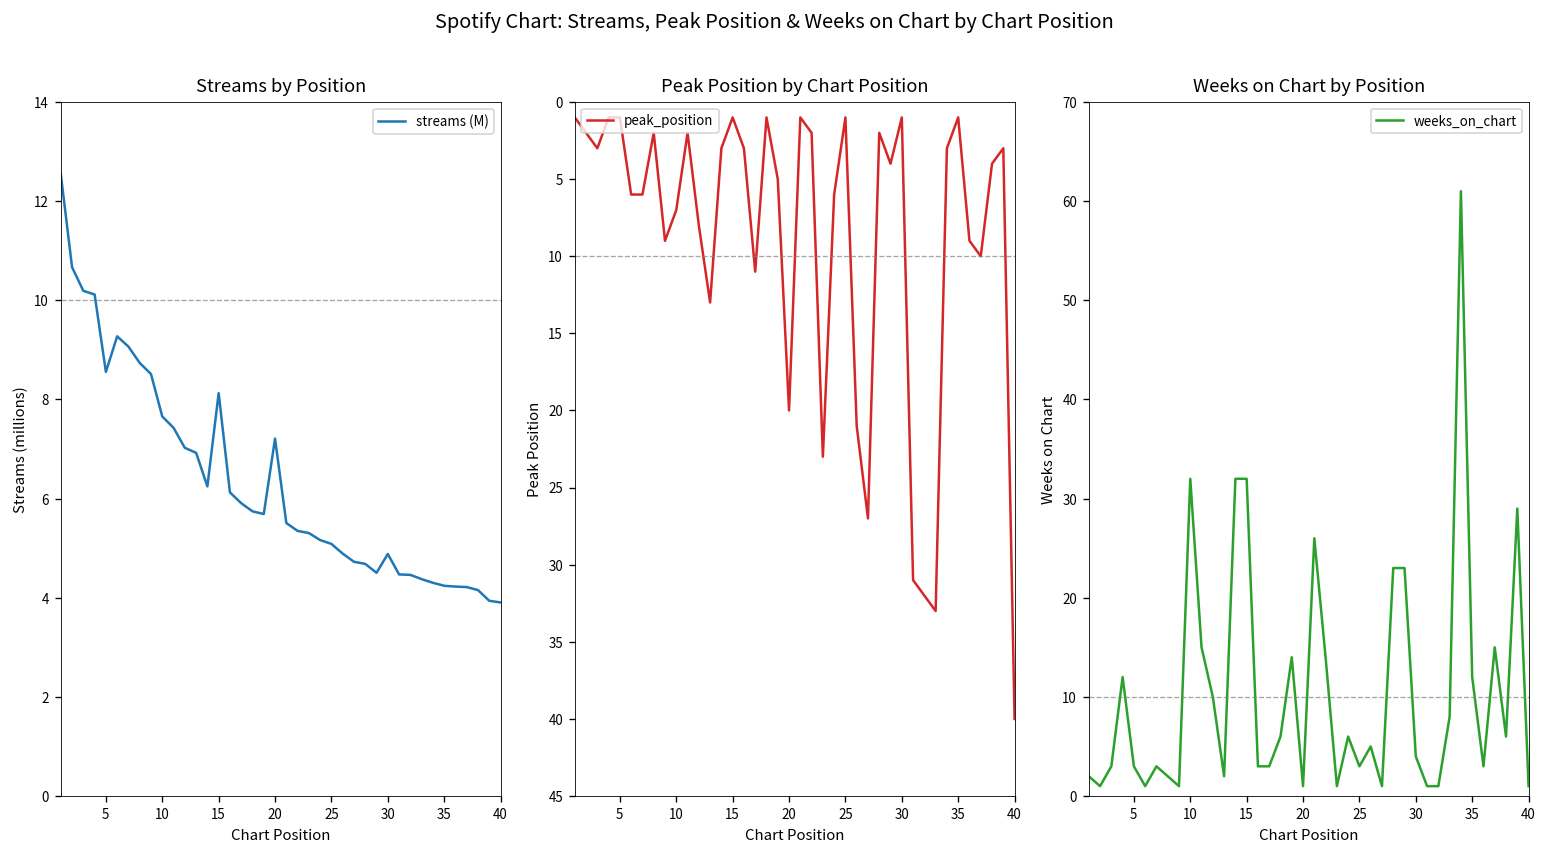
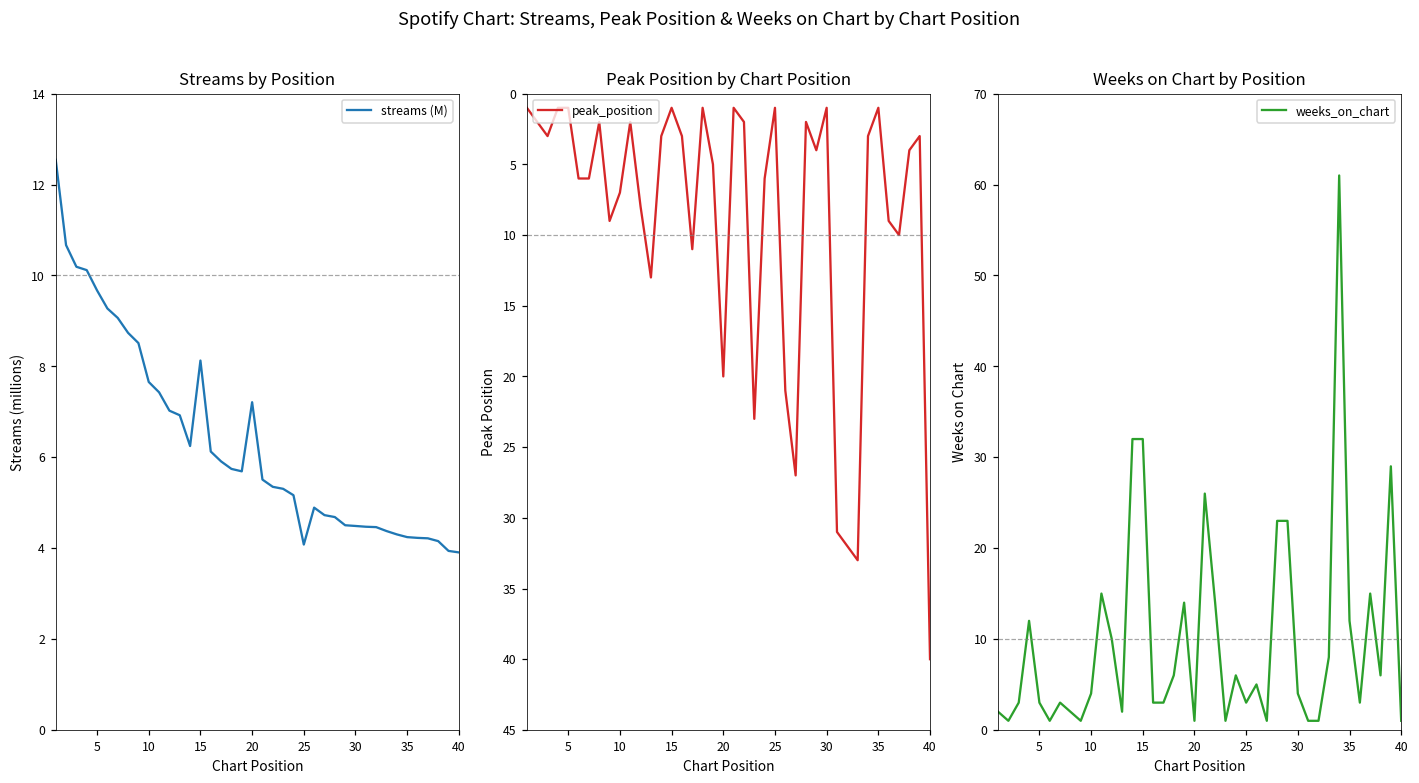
Streams by Position, 5: 8.6 -> 9.7
Streams by Position, 25: 5.1 -> 4.1
Streams by Position, 30: 4.9 -> 4.5
Weeks on Chart by Position, 10: 32 -> 4
